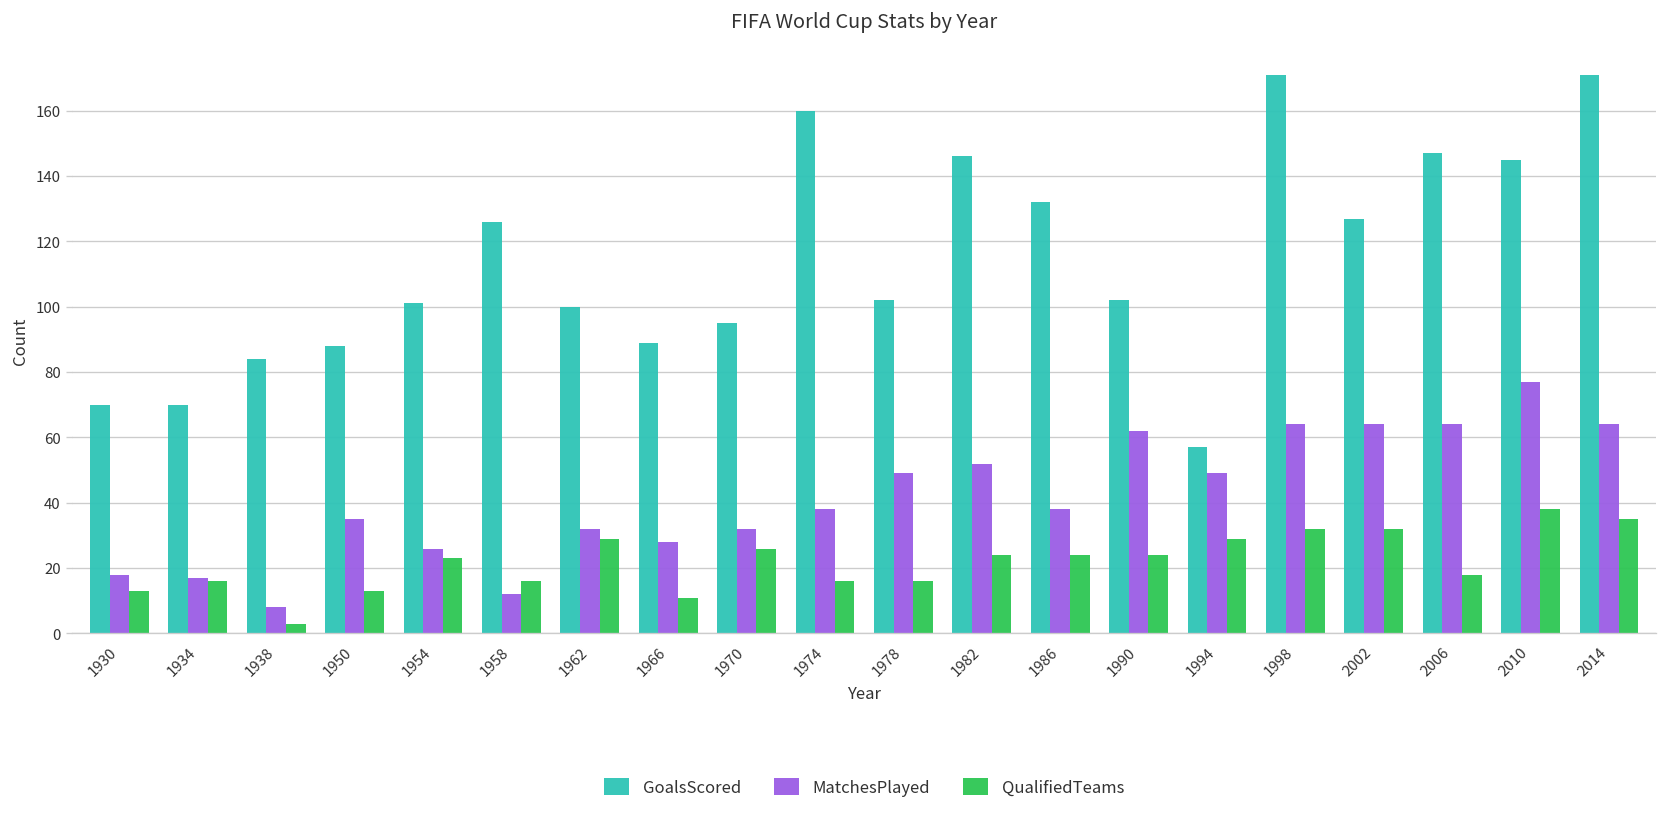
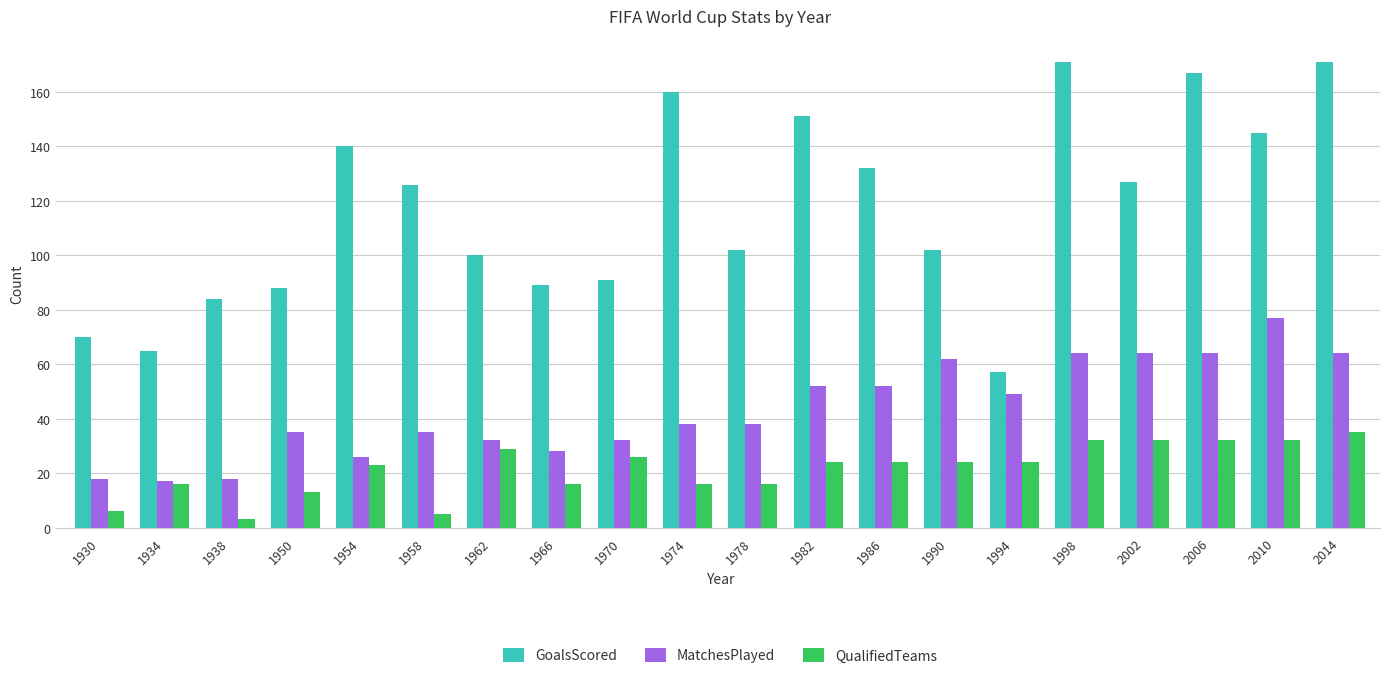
QualifiedTeams, 1930: 13 -> 6
GoalsScored, 1934: 70 -> 65
MatchesPlayed, 1938: 8 -> 18
GoalsScored, 1954: 101 -> 140
MatchesPlayed, 1958: 12 -> 35
QualifiedTeams, 1958: 16 -> 5
QualifiedTeams, 1966: 11 -> 16
GoalsScored, 1970: 95 -> 91
MatchesPlayed, 1978: 49 -> 38
GoalsScored, 1982: 146 -> 151
MatchesPlayed, 1986: 38 -> 52
QualifiedTeams, 1994: 29 -> 24
GoalsScored, 2006: 147 -> 167
QualifiedTeams, 2006: 18 -> 32
QualifiedTeams, 2010: 38 -> 32
